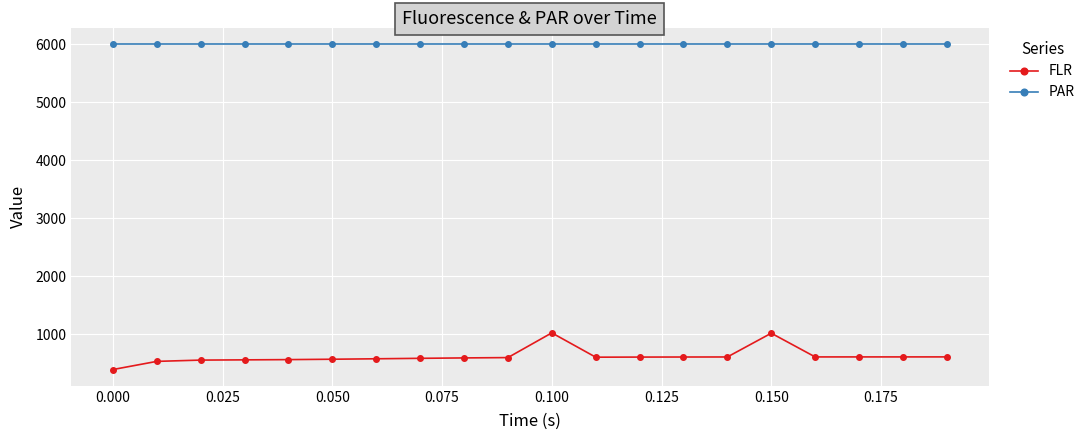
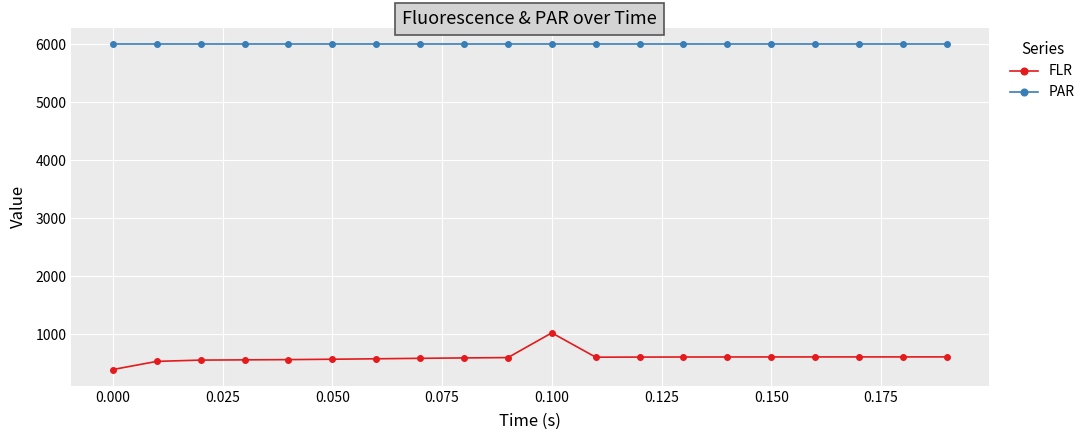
FLR, 0.150: 1000 -> 600
